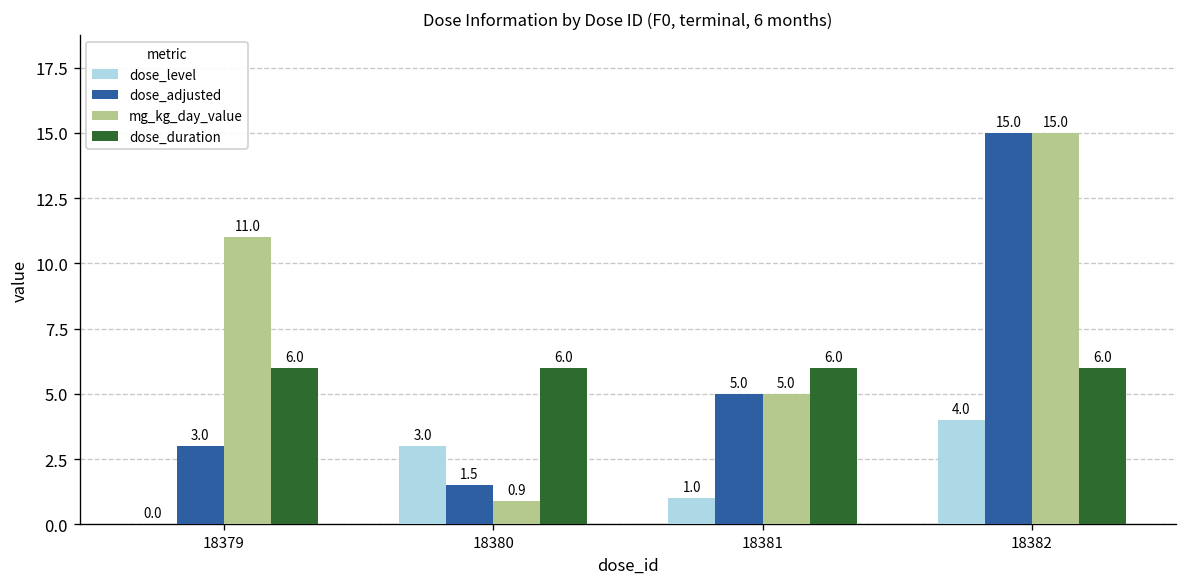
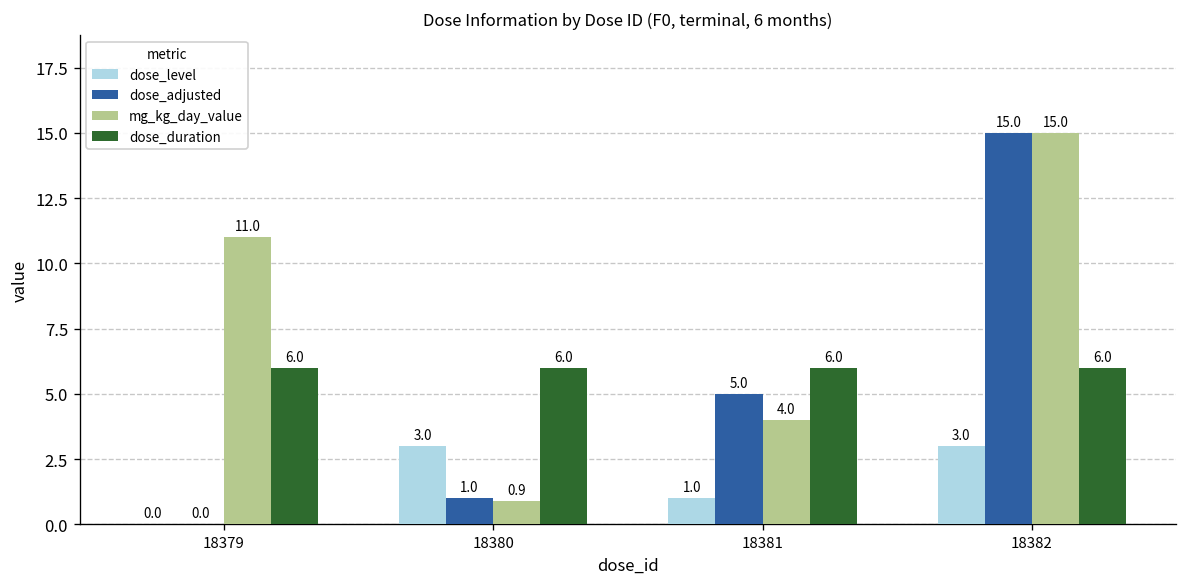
dose_adjusted, 18379: 3.0 -> 0.0
dose_adjusted, 18380: 1.5 -> 1.0
mg_kg_day_value, 18381: 5.0 -> 4.0
dose_level, 18382: 4.0 -> 3.0
